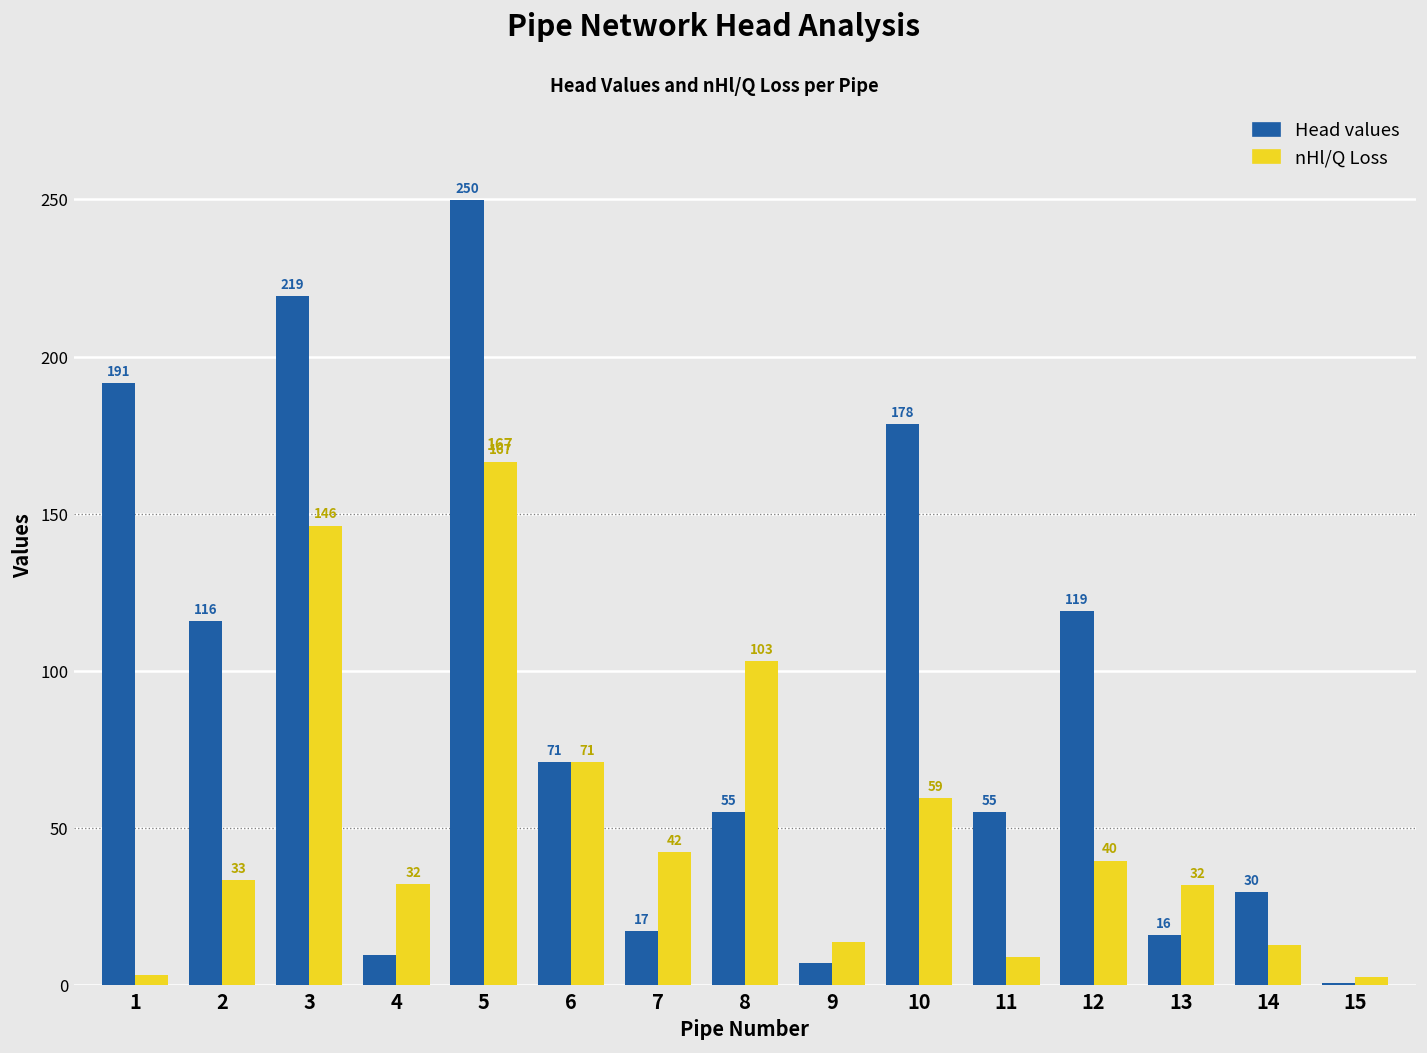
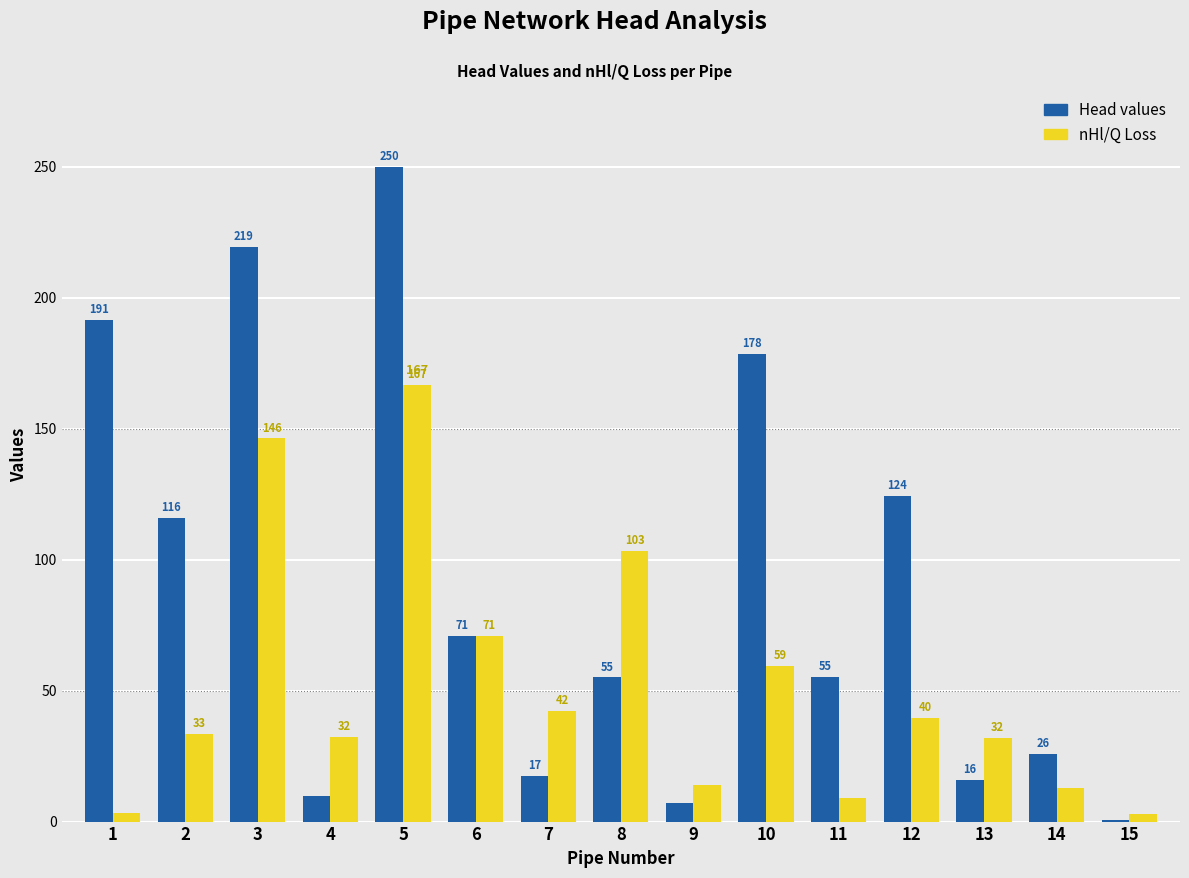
Head values, 12: 119 -> 124
Head values, 14: 30 -> 26
